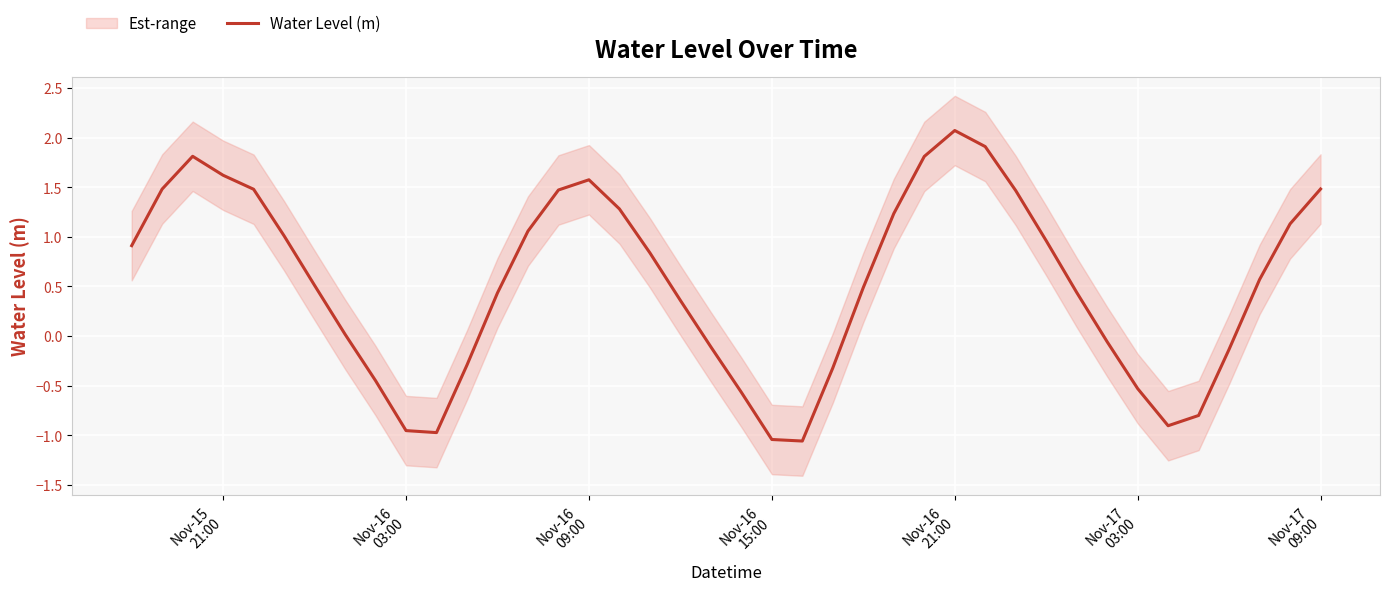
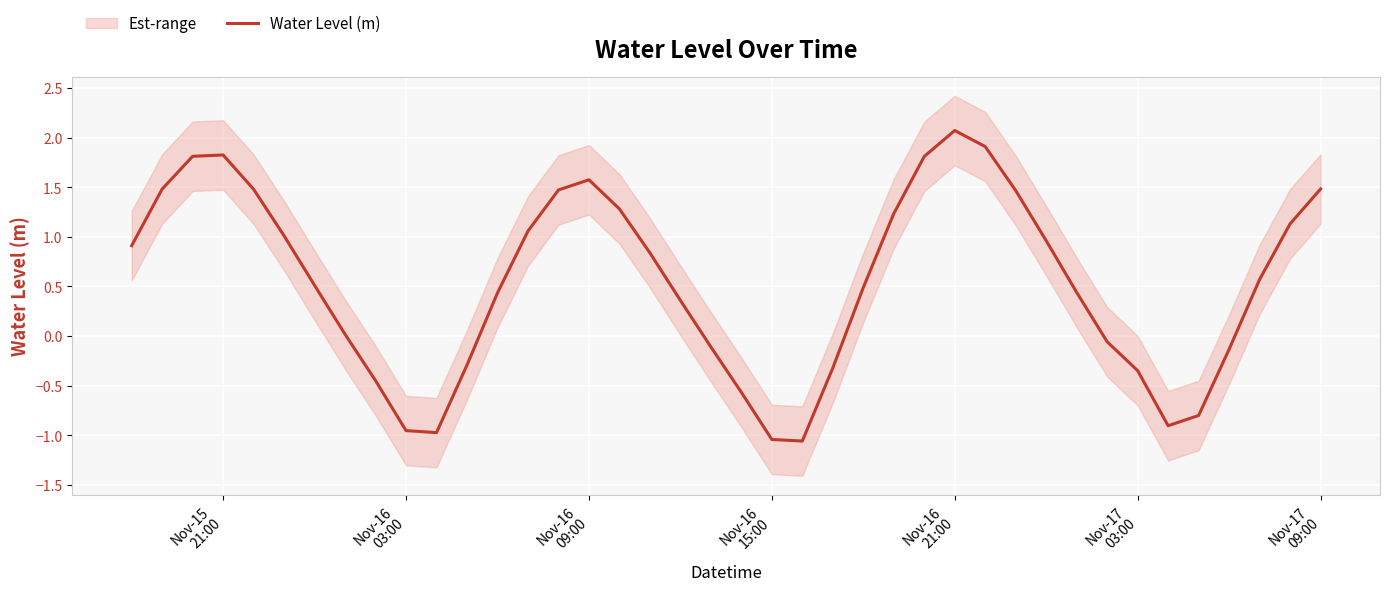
Water Level (m), Nov-15 21:00: 1.6 -> 1.8
Water Level (m), Nov-17 03:00: -0.5 -> -0.3
